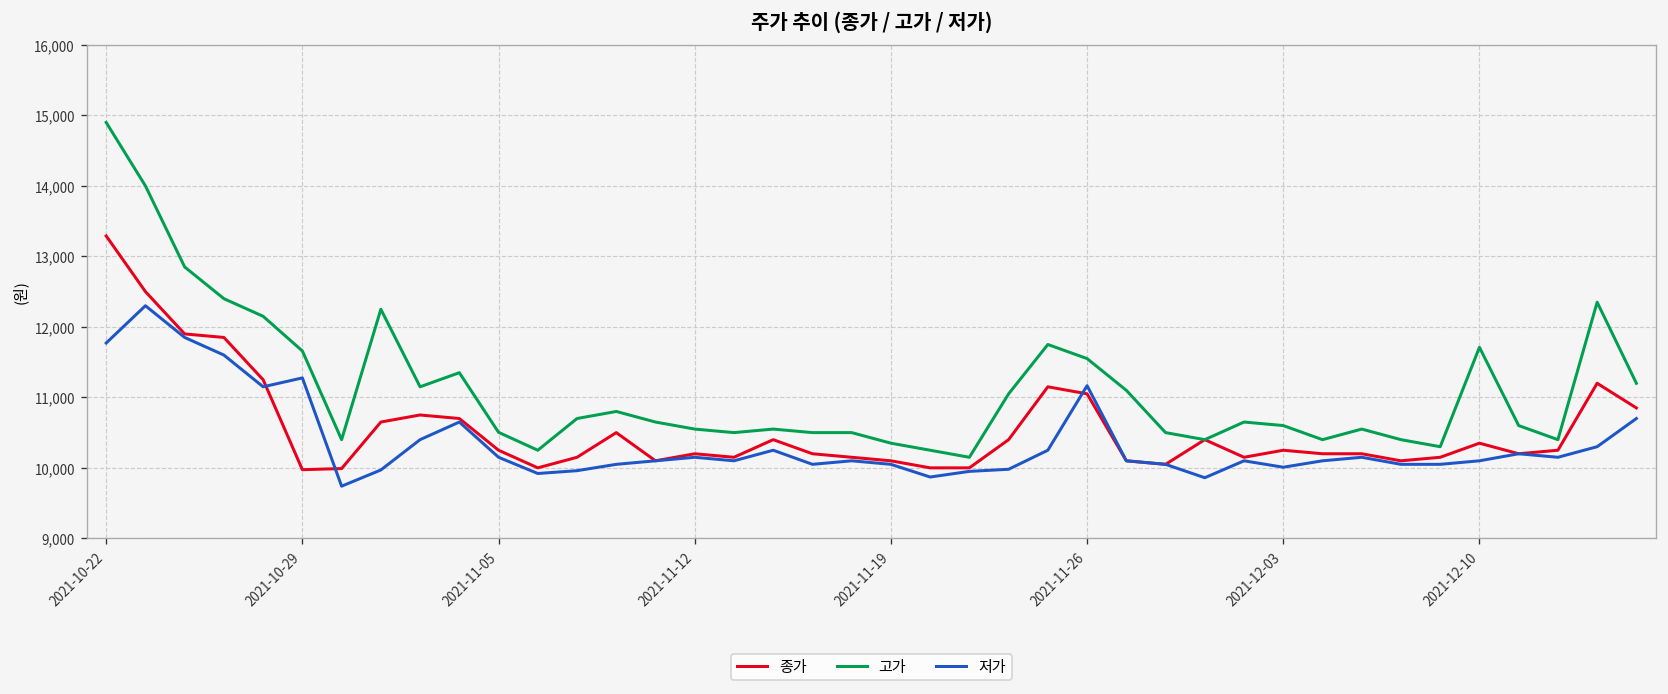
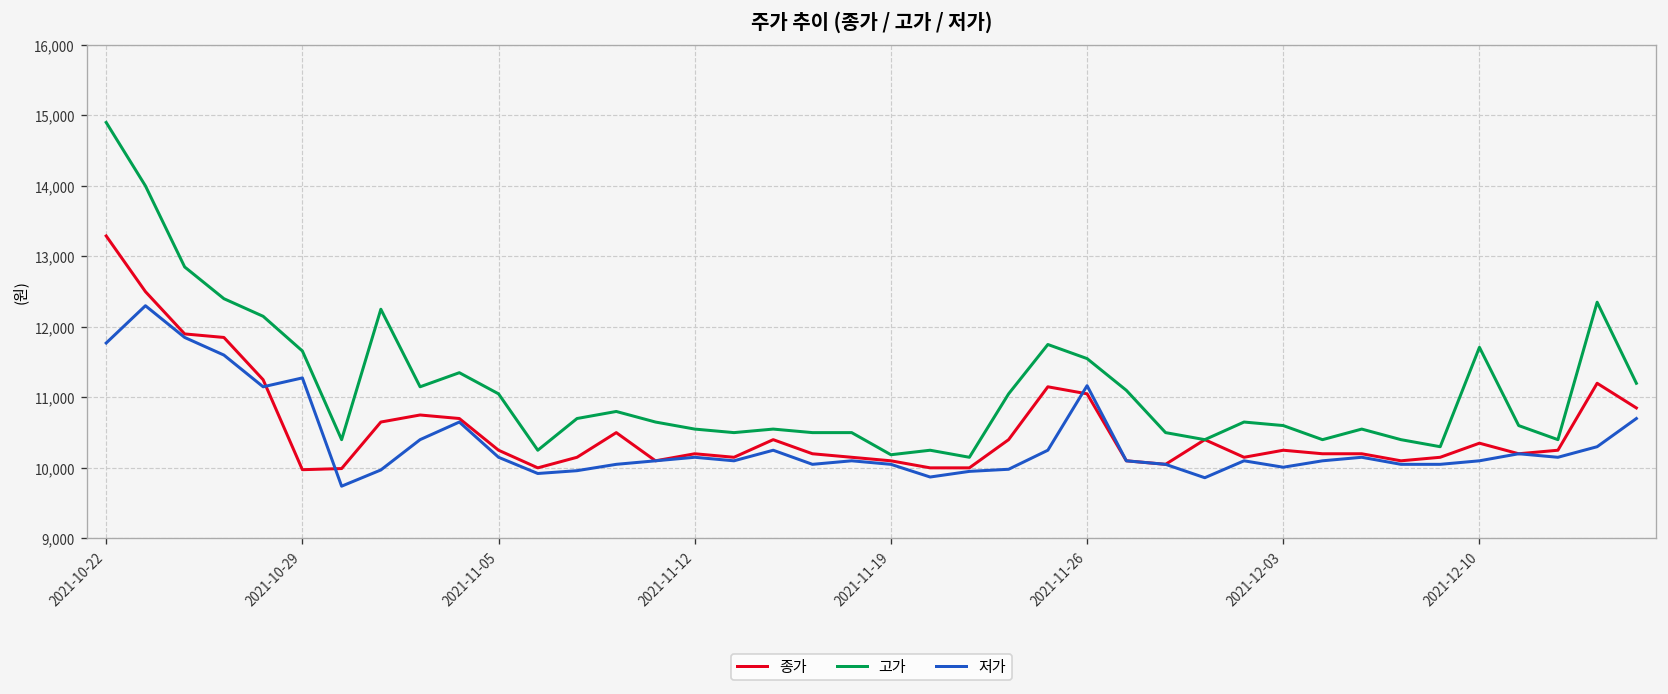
고가, 2021-11-05: 10,500 -> 11,100
고가, 2021-11-19: 10,400 -> 10,200
